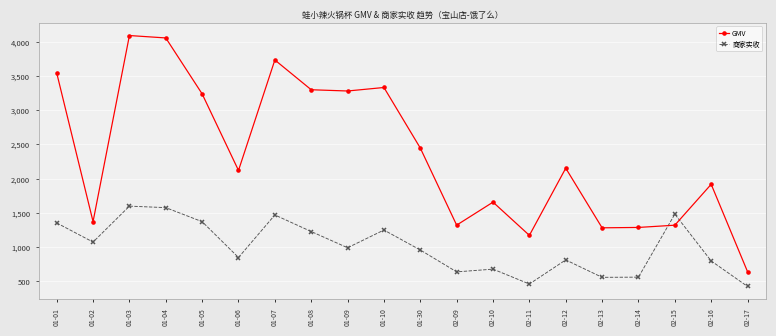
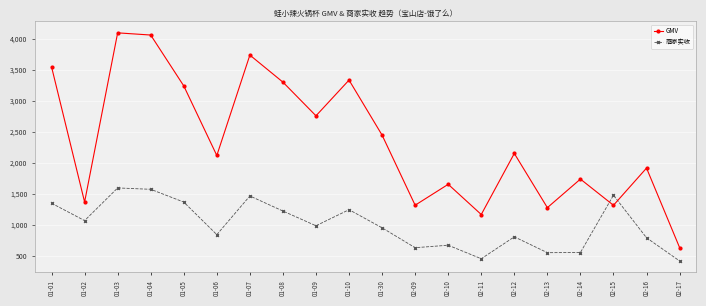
GMV, 01-09: 3,300 -> 2,800
GMV, 02-14: 1,300 -> 1,700
